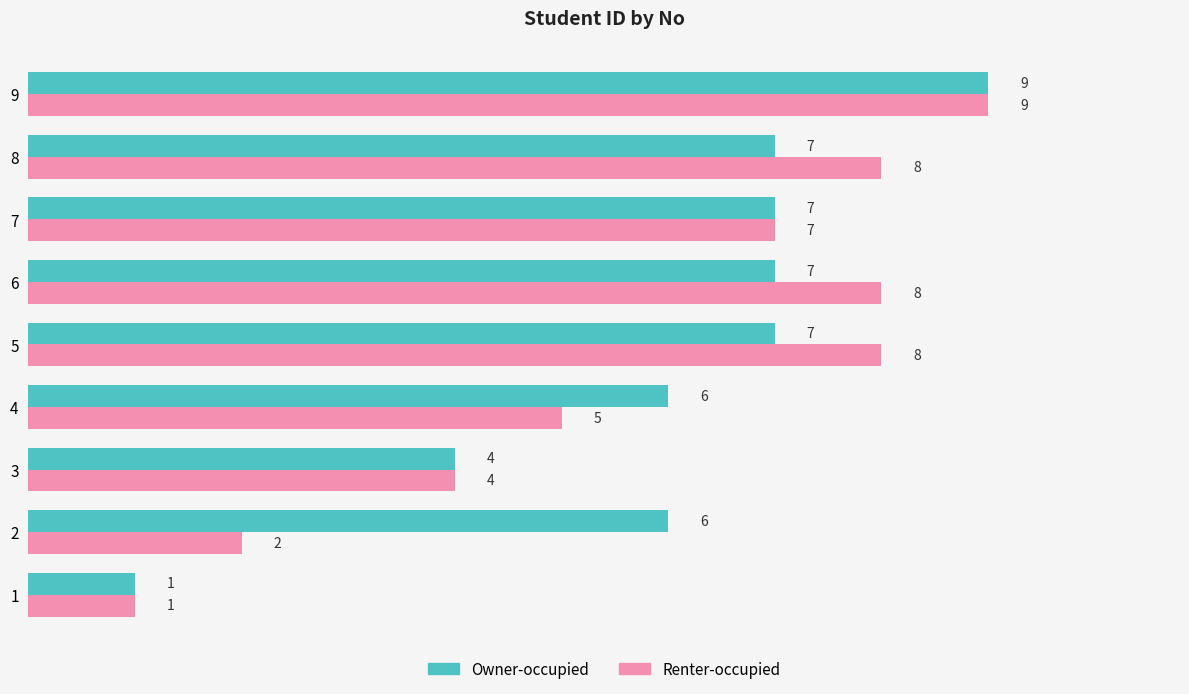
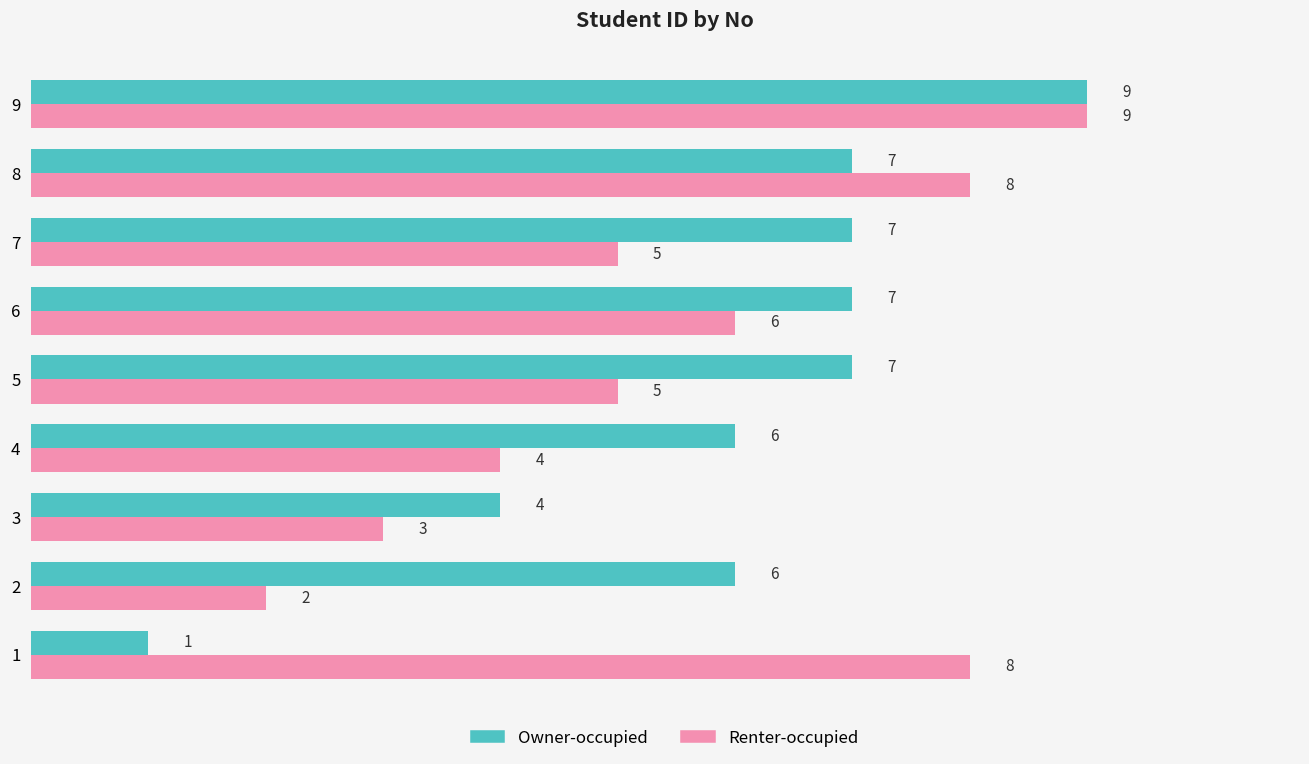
Renter-occupied, 7: 7 -> 5
Renter-occupied, 6: 8 -> 6
Renter-occupied, 5: 8 -> 5
Renter-occupied, 4: 5 -> 4
Renter-occupied, 3: 4 -> 3
Renter-occupied, 1: 1 -> 8
